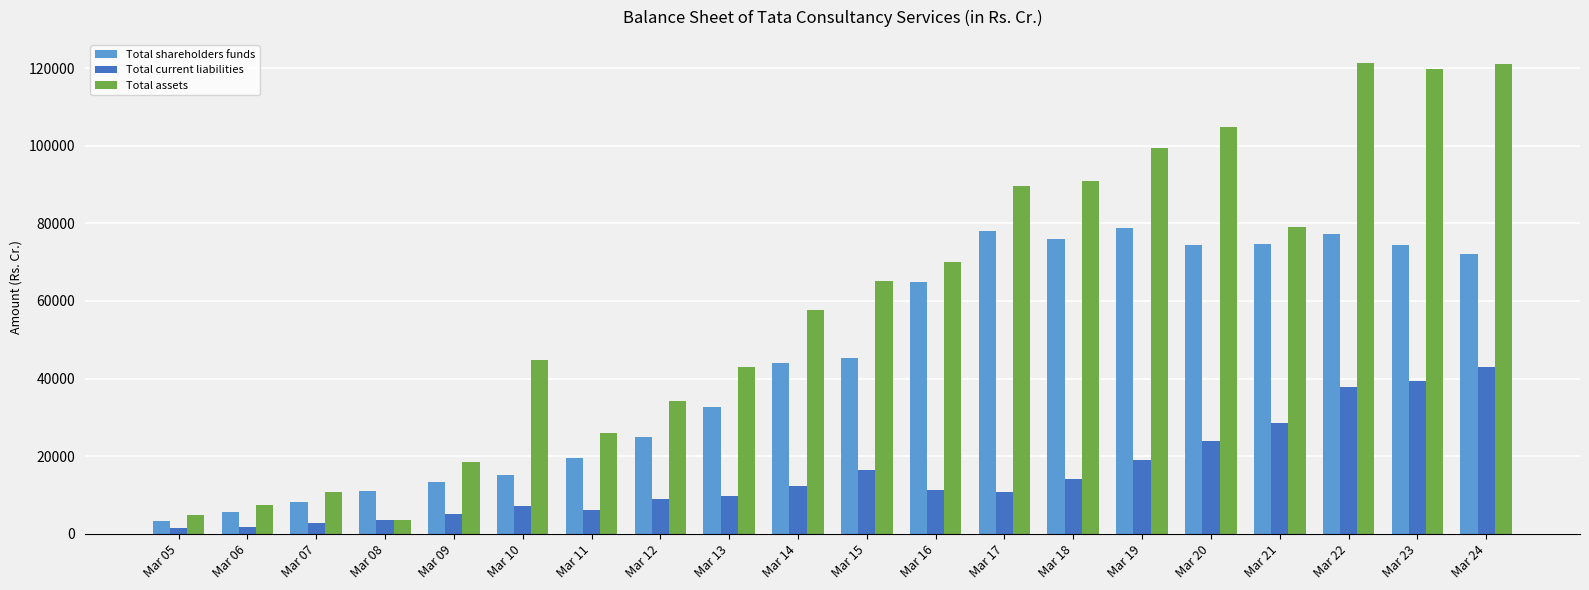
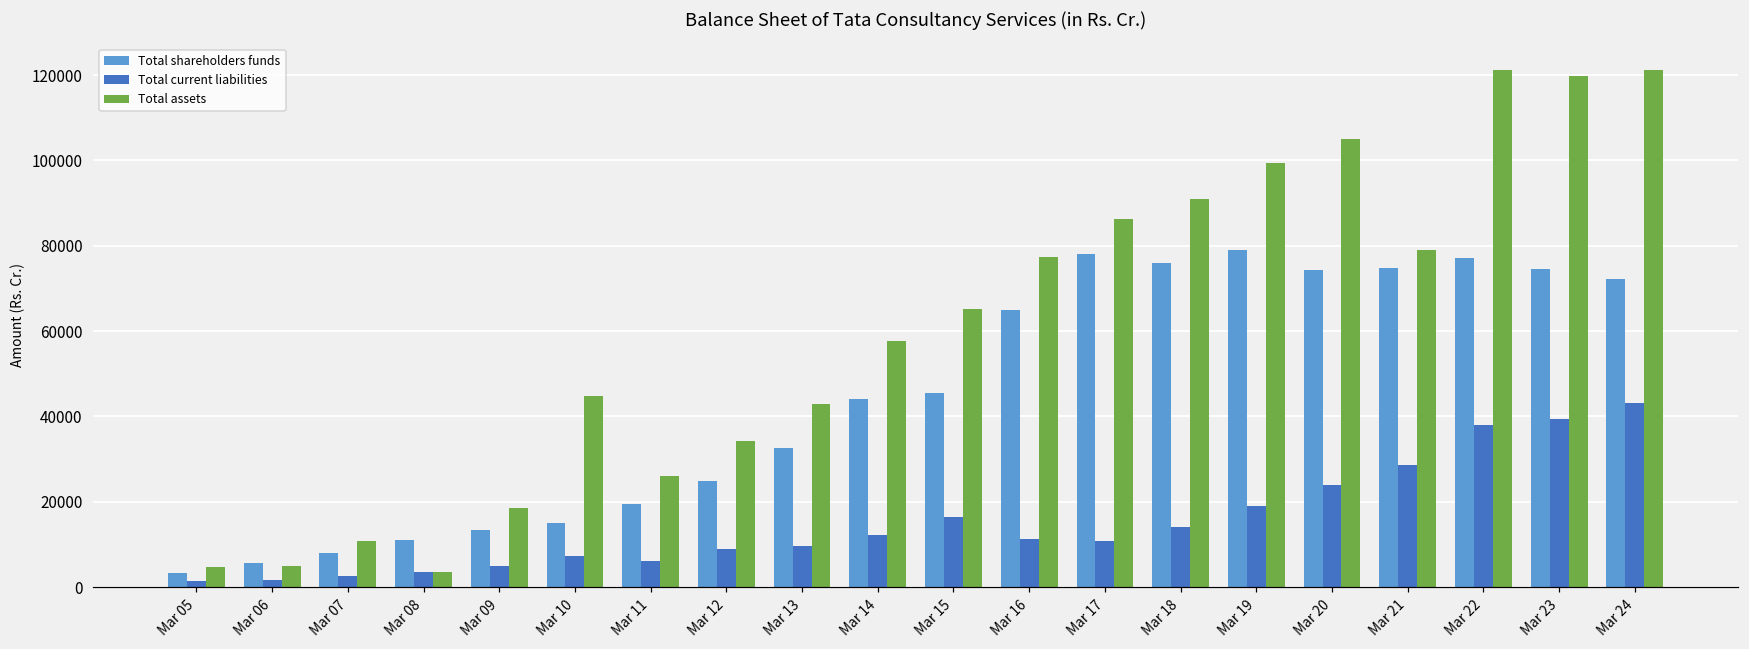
Total assets, Mar 06: 7000 -> 5000
Total assets, Mar 16: 70000 -> 77000
Total assets, Mar 17: 90000 -> 86000
